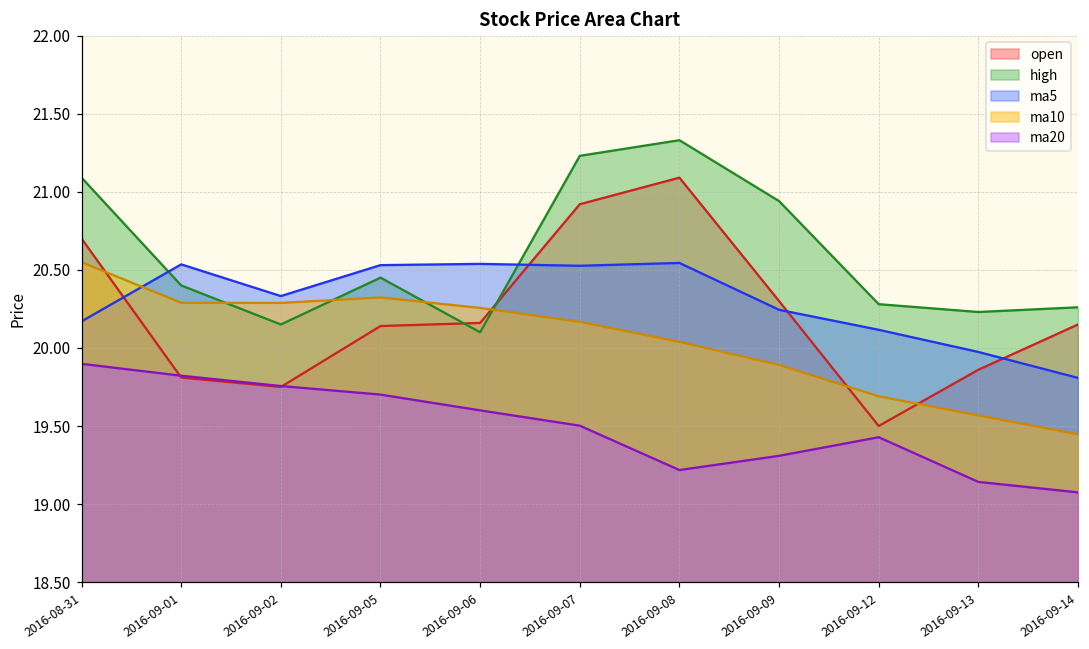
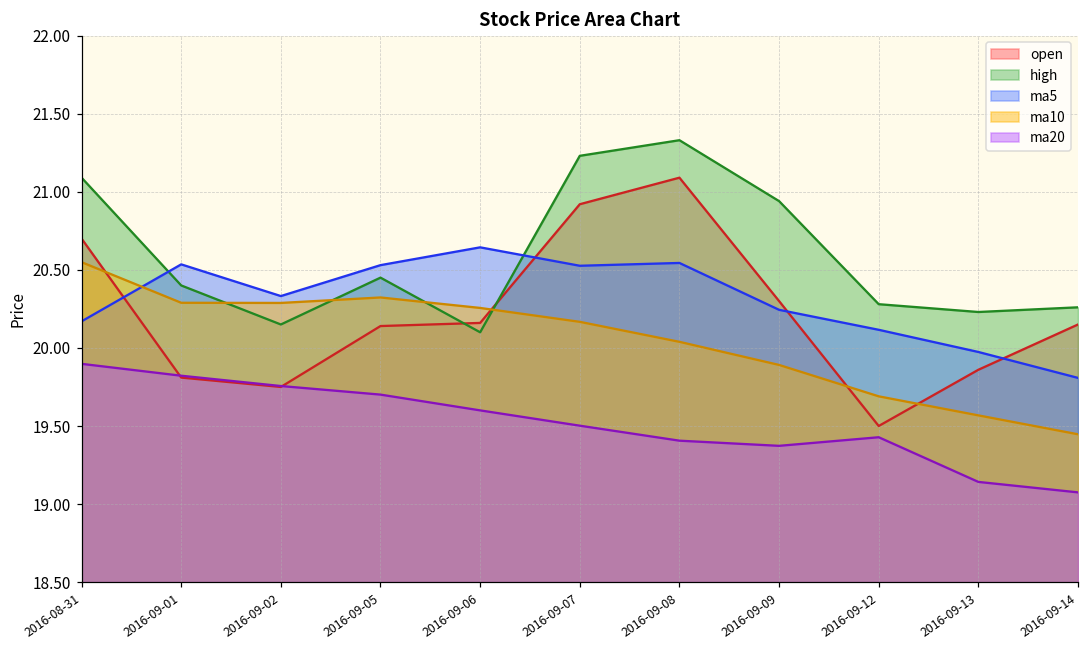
ma5, 2016-09-06: 20.54 -> 20.64
ma20, 2016-09-08: 19.22 -> 19.41
ma20, 2016-09-09: 19.31 -> 19.37
